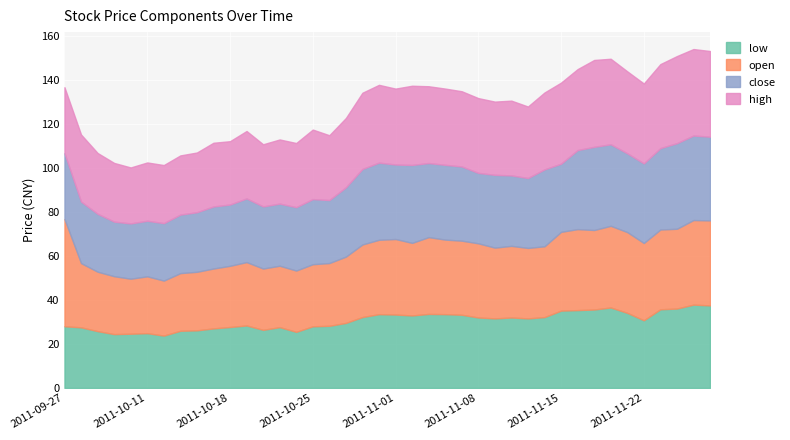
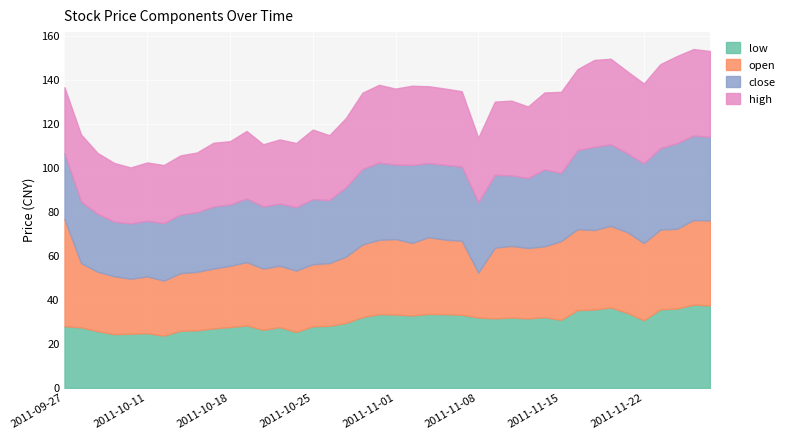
open, 2011-11-08: 34 -> 20
high, 2011-11-08: 34 -> 29
low, 2011-11-15: 35 -> 31
